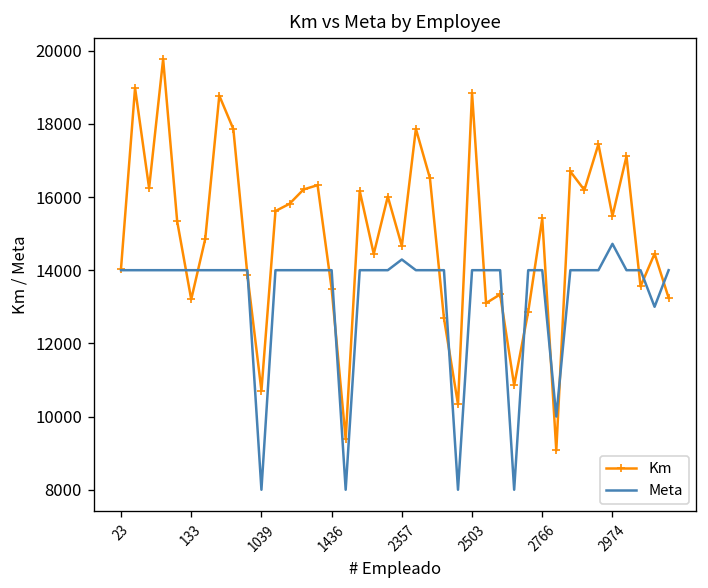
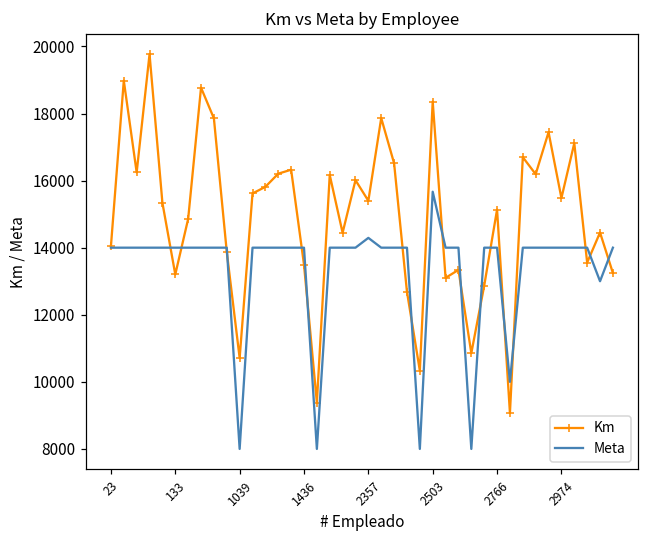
Km, 2357: 14700 -> 15400
Km, 2503: 18800 -> 18400
Meta, 2503: 14000 -> 15700
Km, 2766: 15400 -> 15100
Meta, 2974: 14700 -> 14000
